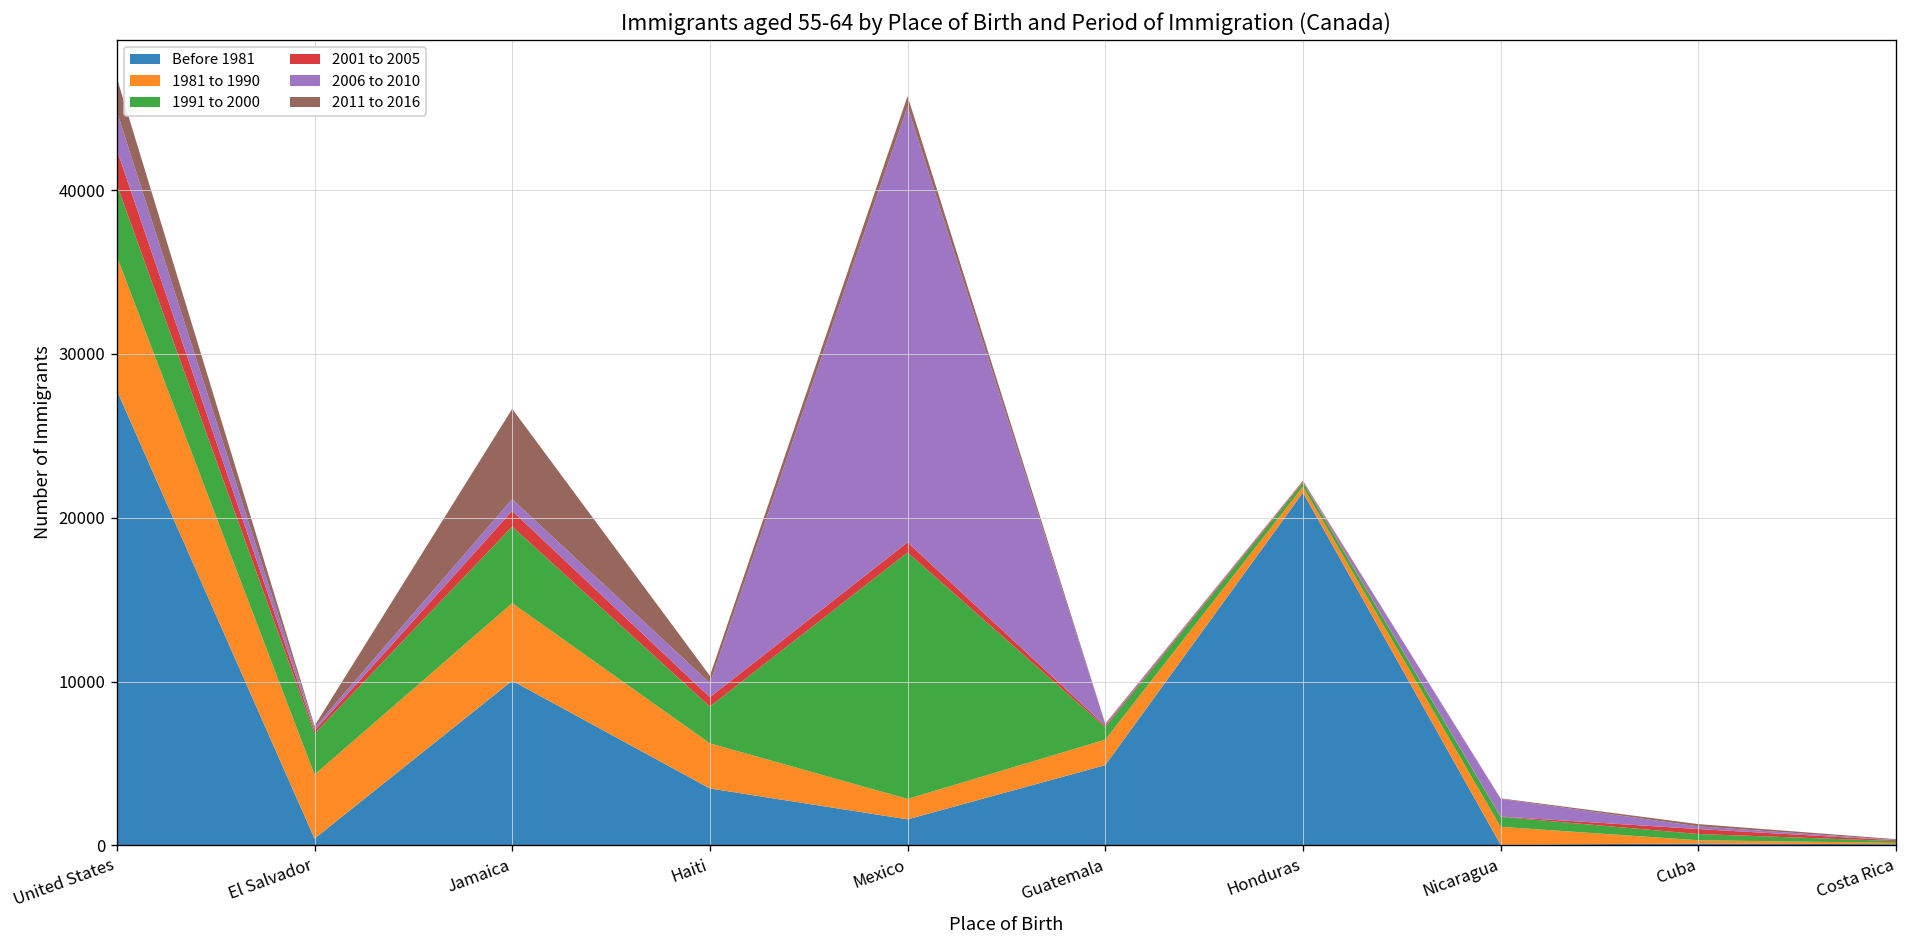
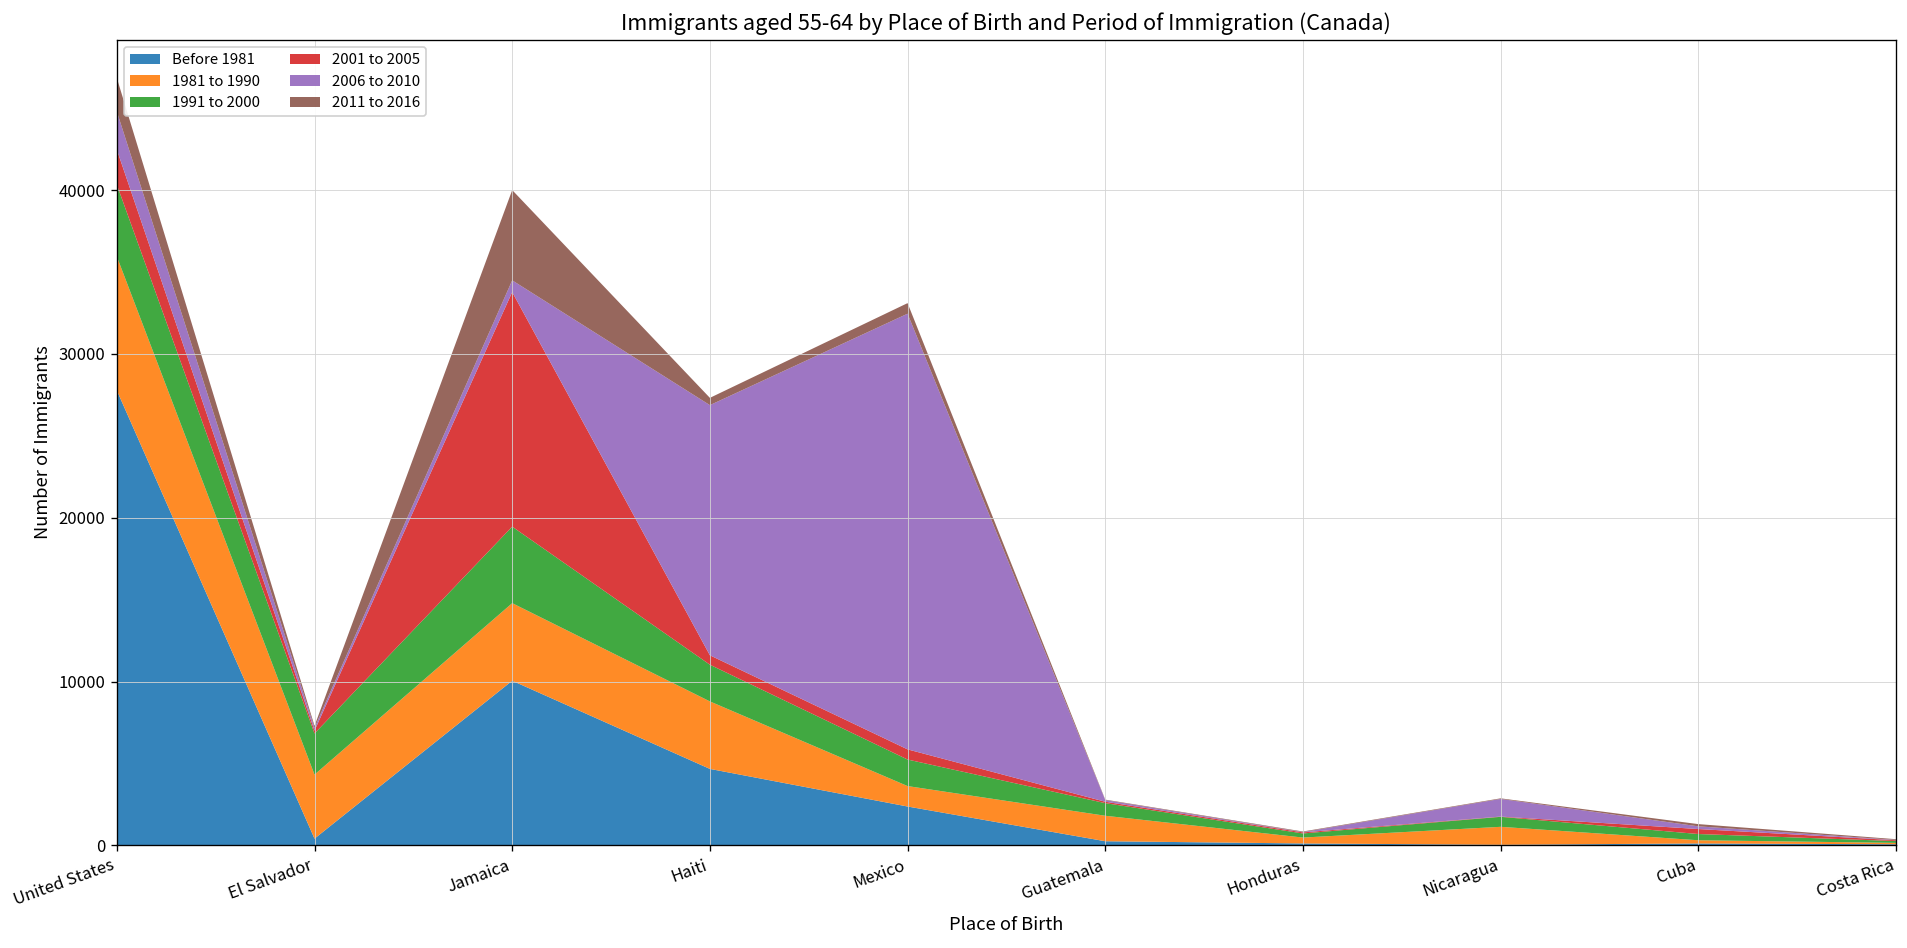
2001 to 2005, Jamaica: 1000 -> 14300
Before 1981, Haiti: 3500 -> 4700
1981 to 1990, Haiti: 2800 -> 4100
2006 to 2010, Haiti: 900 -> 15300
Before 1981, Mexico: 1600 -> 2400
1991 to 2000, Mexico: 15000 -> 1600
Before 1981, Guatemala: 4900 -> 300
Before 1981, Honduras: 21500 -> 100
